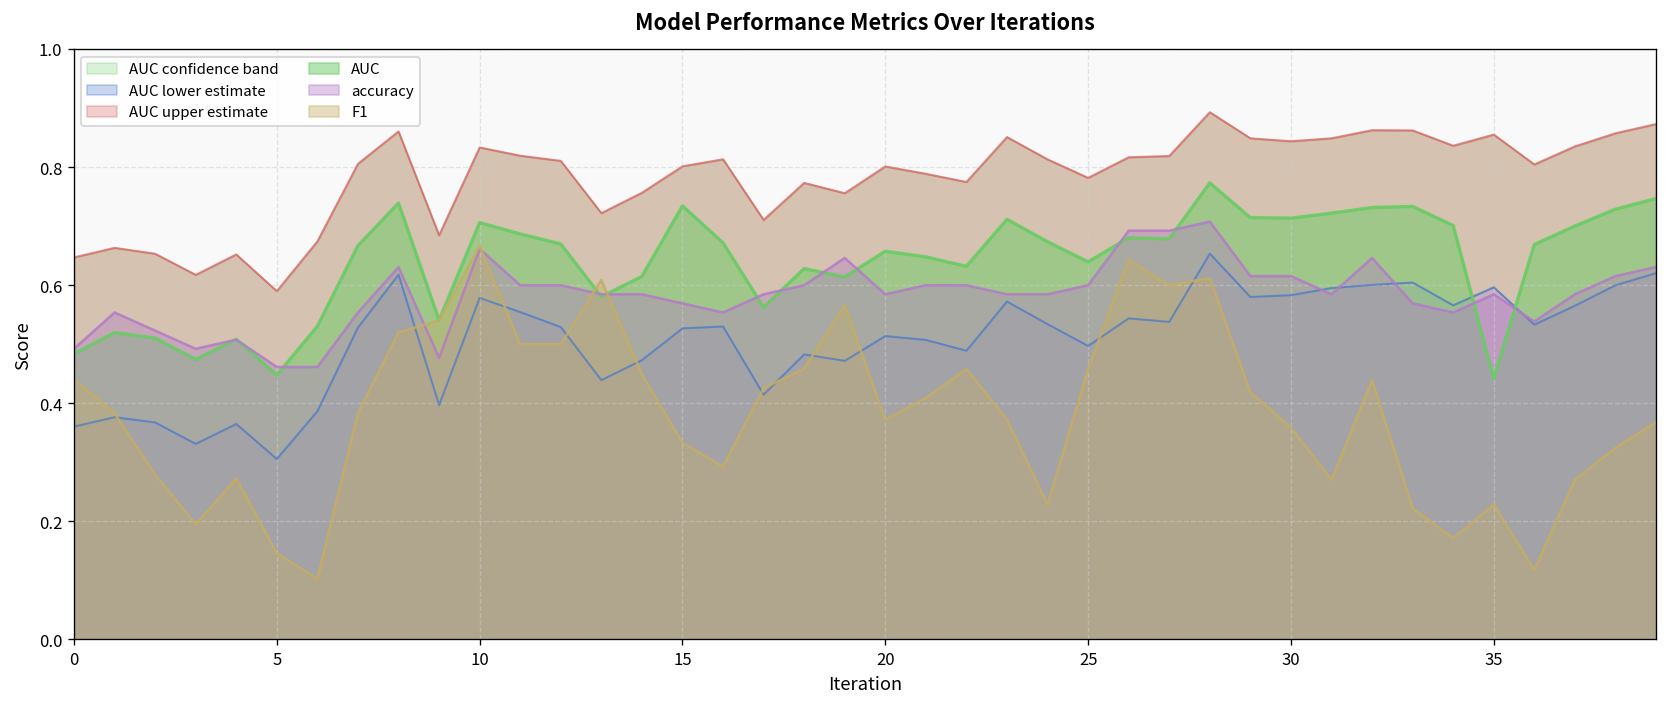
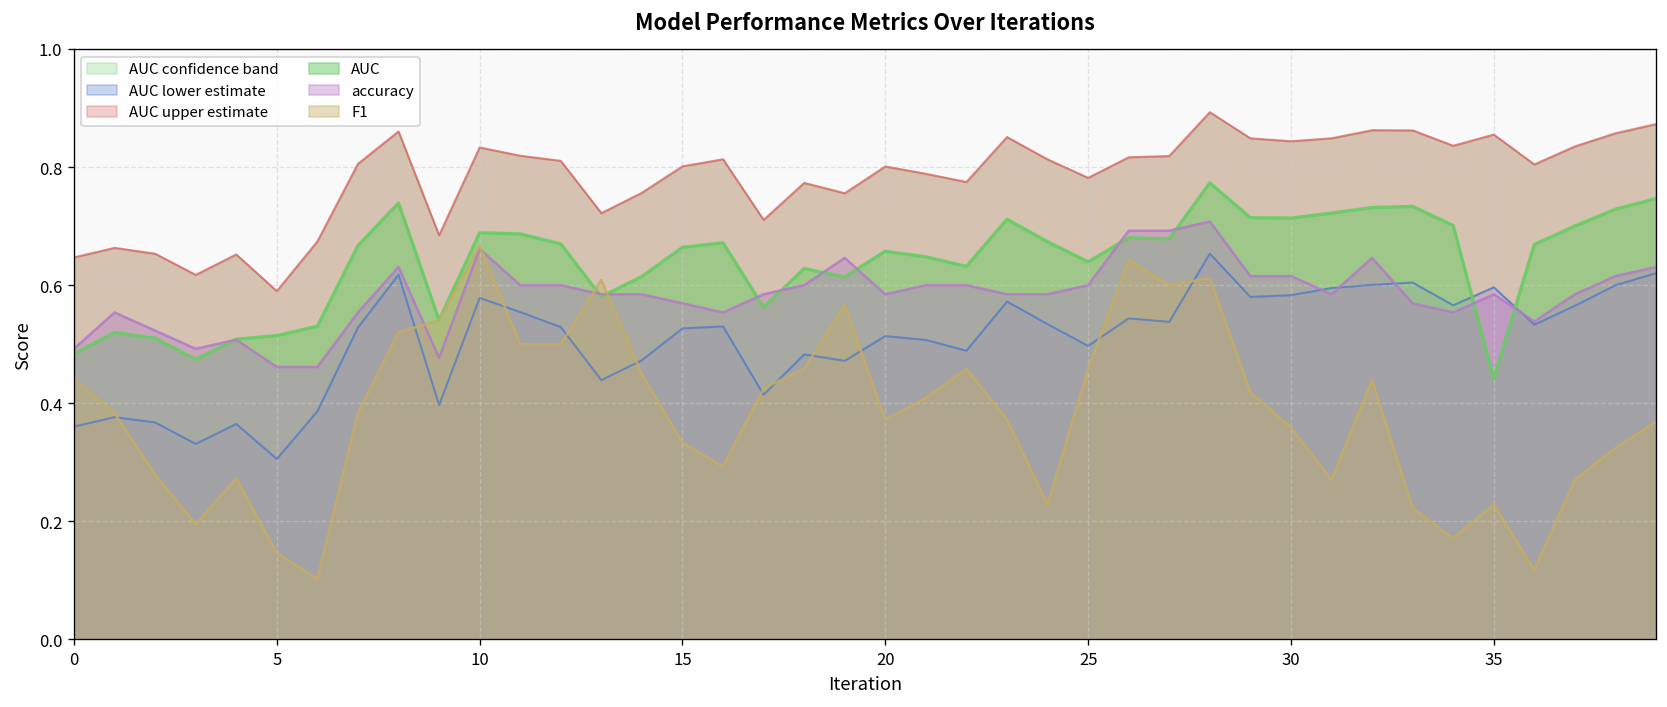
AUC, 5: 0.45 -> 0.51
AUC, 10: 0.71 -> 0.69
AUC, 15: 0.73 -> 0.66
